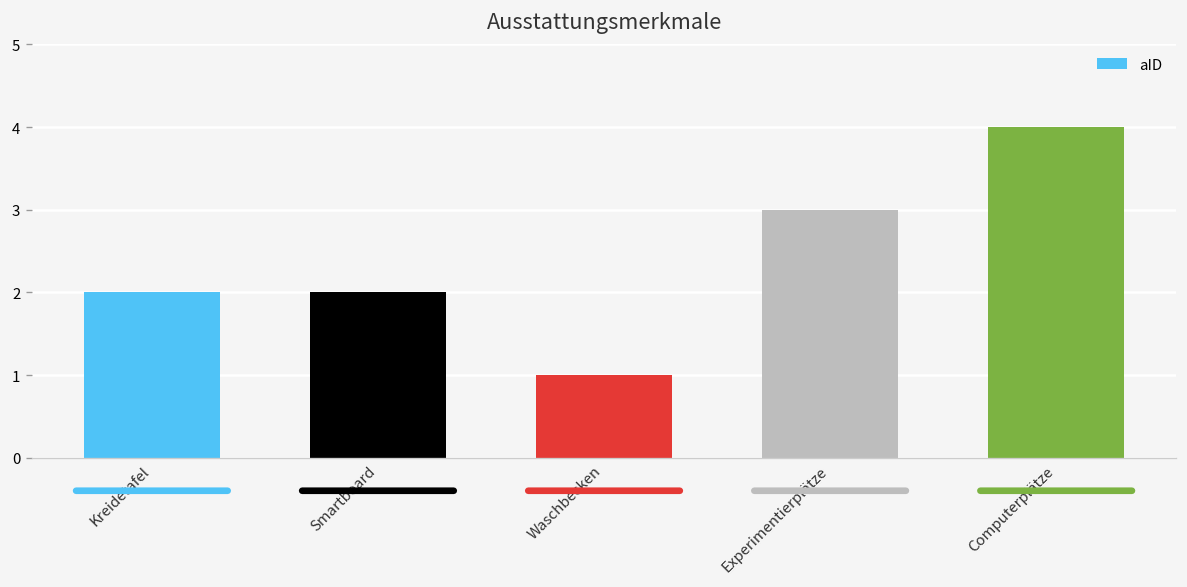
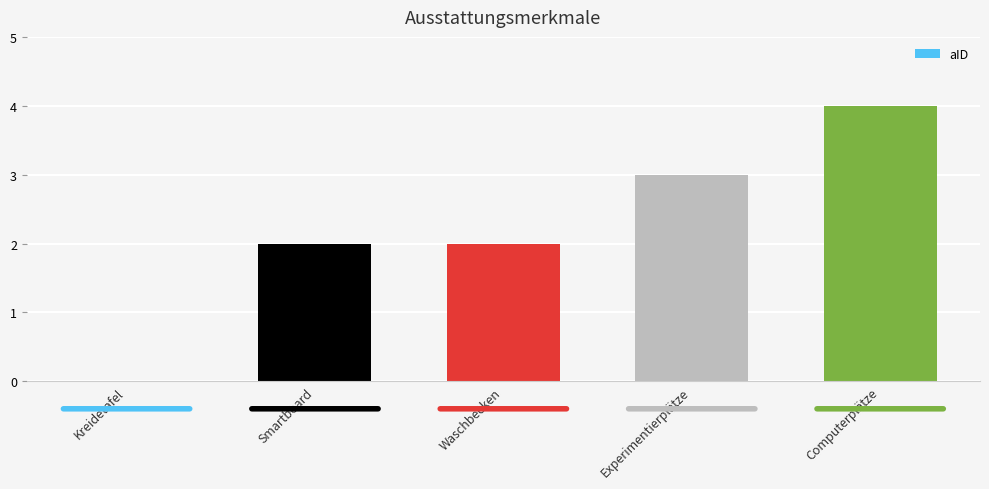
Kreidetafel: 2 -> 0
Waschbecken: 1 -> 2
